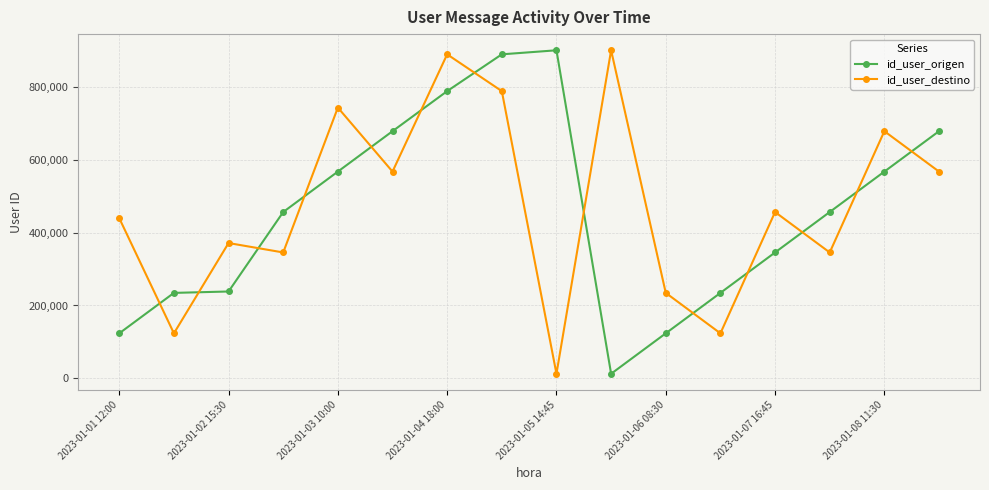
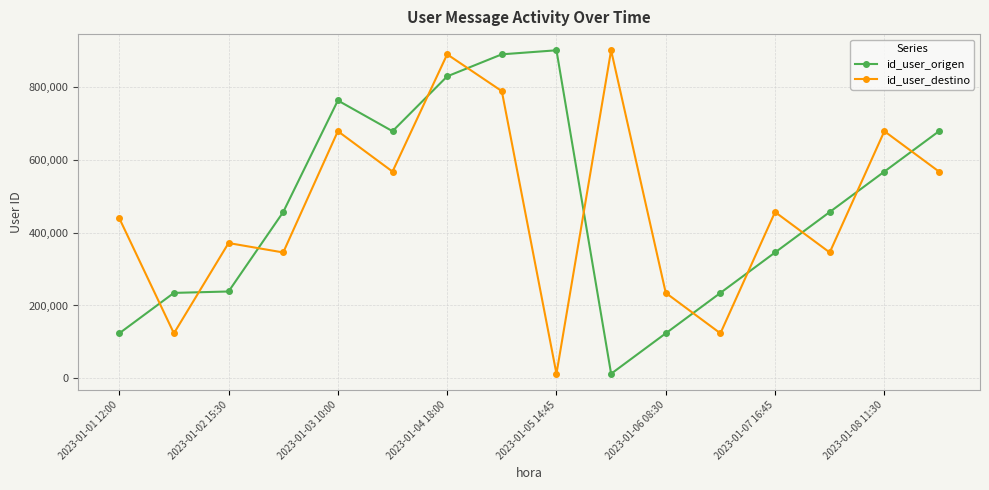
id_user_origen, 2023-01-03 10:00: 570,000 -> 760,000
id_user_destino, 2023-01-03 10:00: 740,000 -> 680,000
id_user_origen, 2023-01-04 18:00: 790,000 -> 830,000
